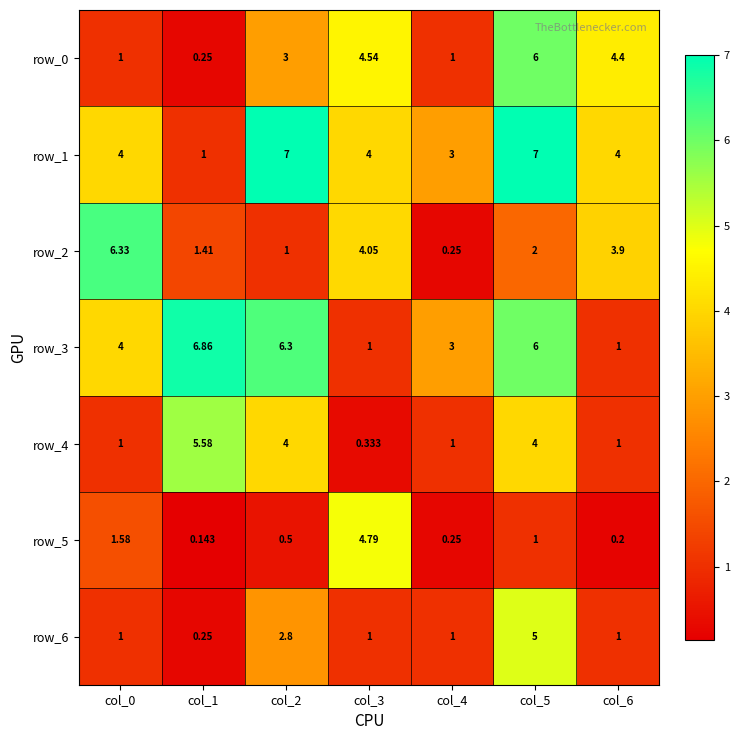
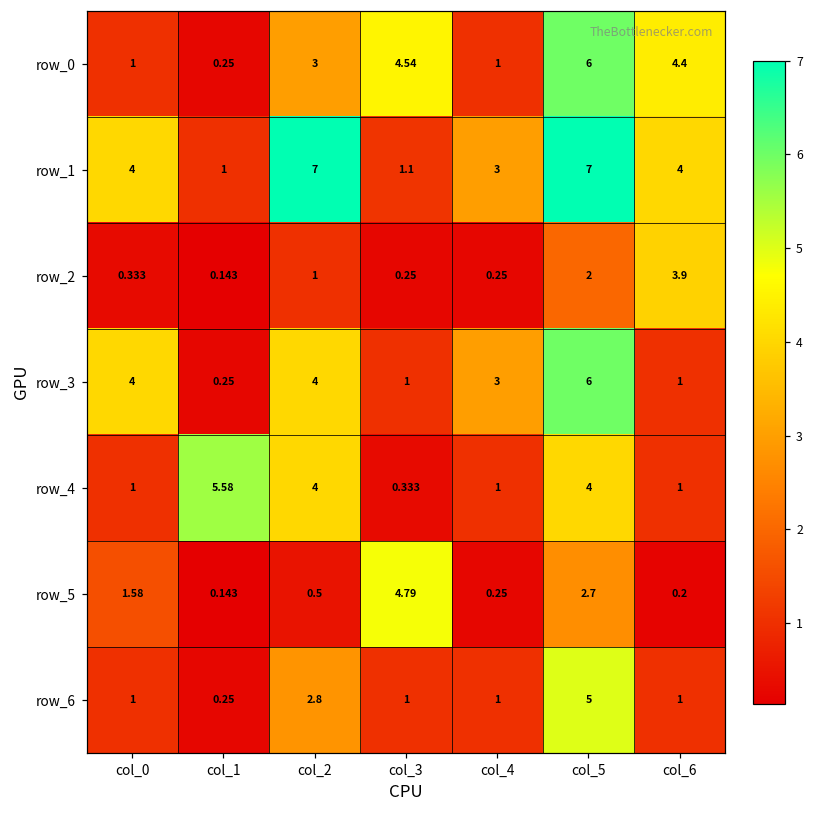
row_1, col_3: 4 -> 1.1
row_2, col_0: 6.33 -> 0.333
row_2, col_1: 1.41 -> 0.143
row_2, col_3: 4.05 -> 0.25
row_3, col_1: 6.86 -> 0.25
row_3, col_2: 6.3 -> 4
row_5, col_5: 1 -> 2.7
